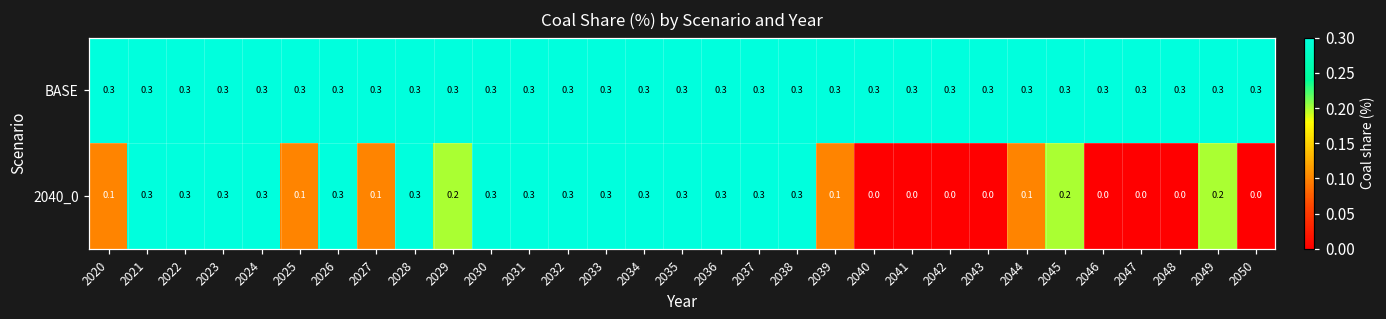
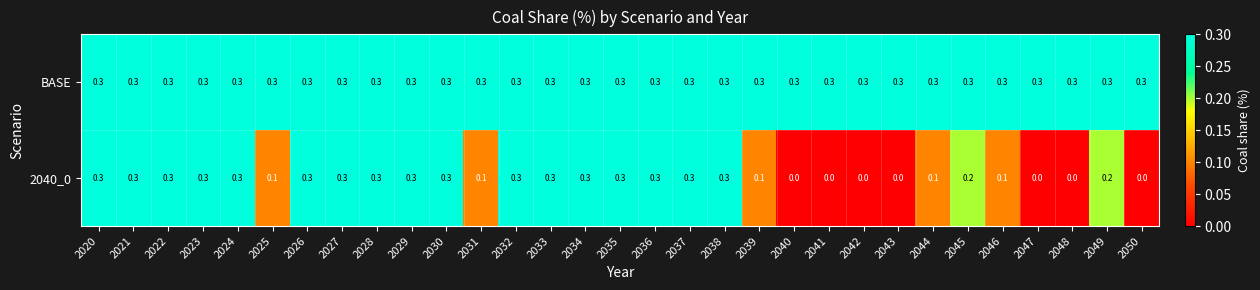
2040_0, 2020: 0.1 -> 0.3
2040_0, 2027: 0.1 -> 0.3
2040_0, 2029: 0.2 -> 0.3
2040_0, 2031: 0.3 -> 0.1
2040_0, 2046: 0.0 -> 0.1
